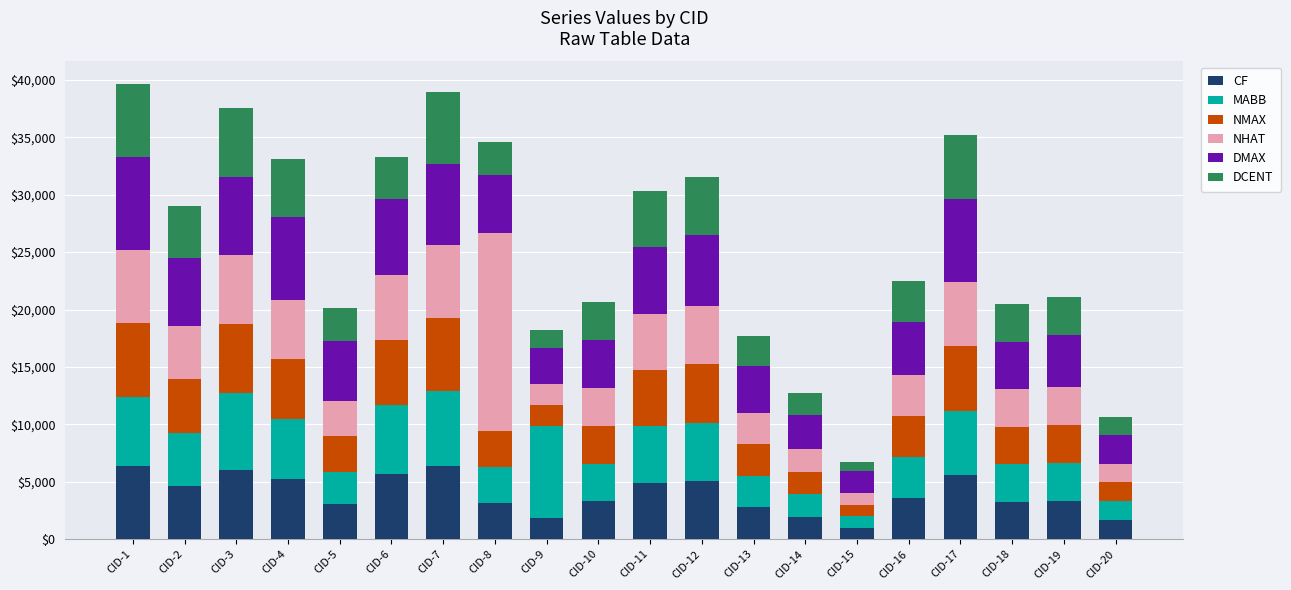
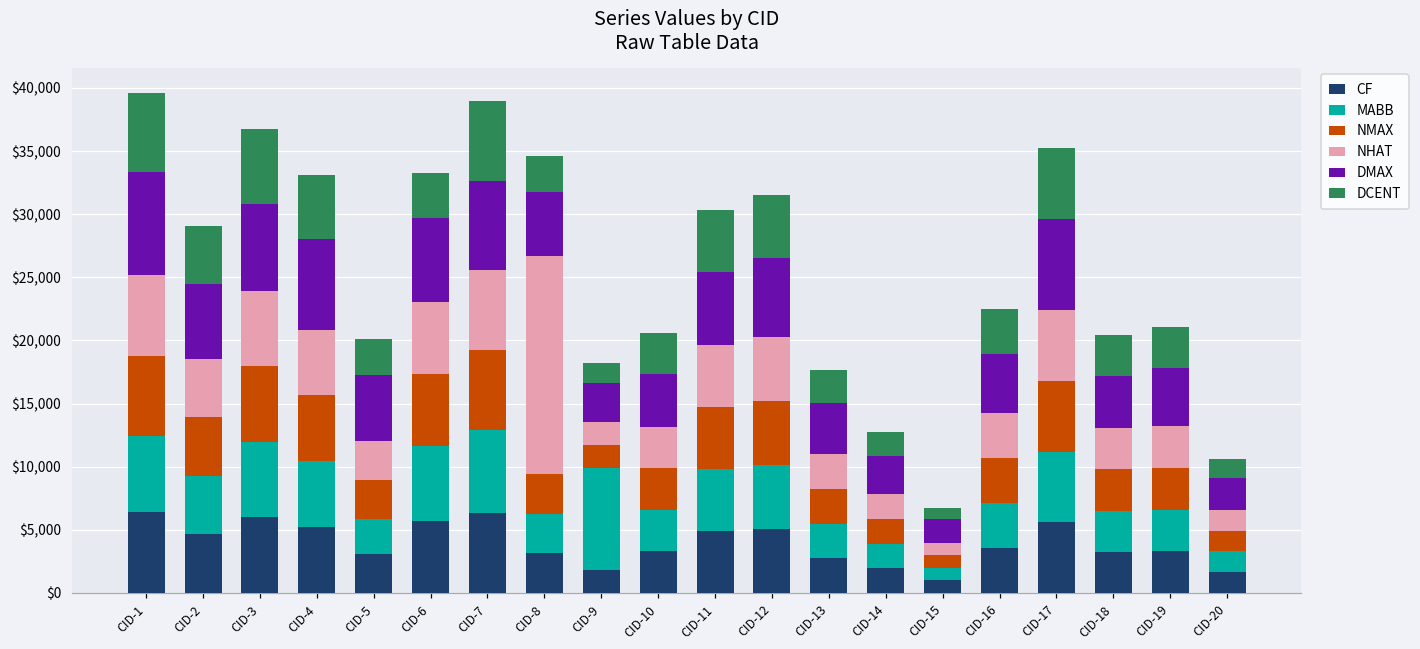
MABB, CID-3: $6,800 -> $6,000
